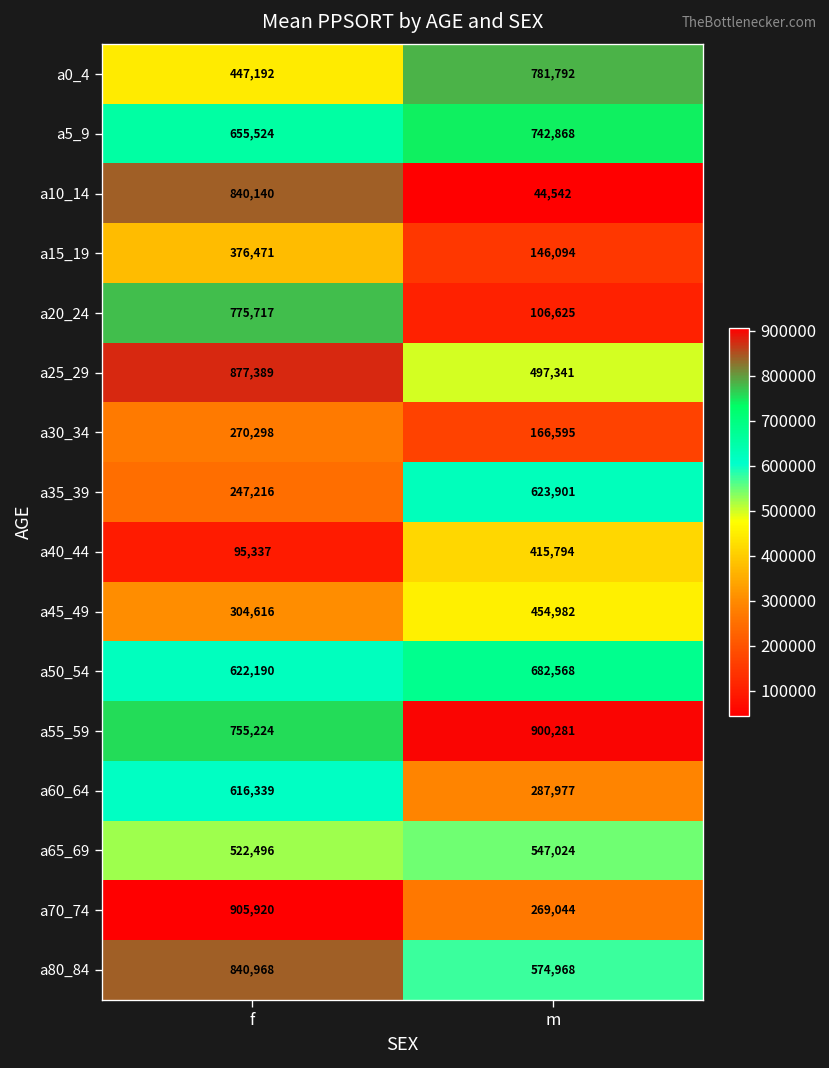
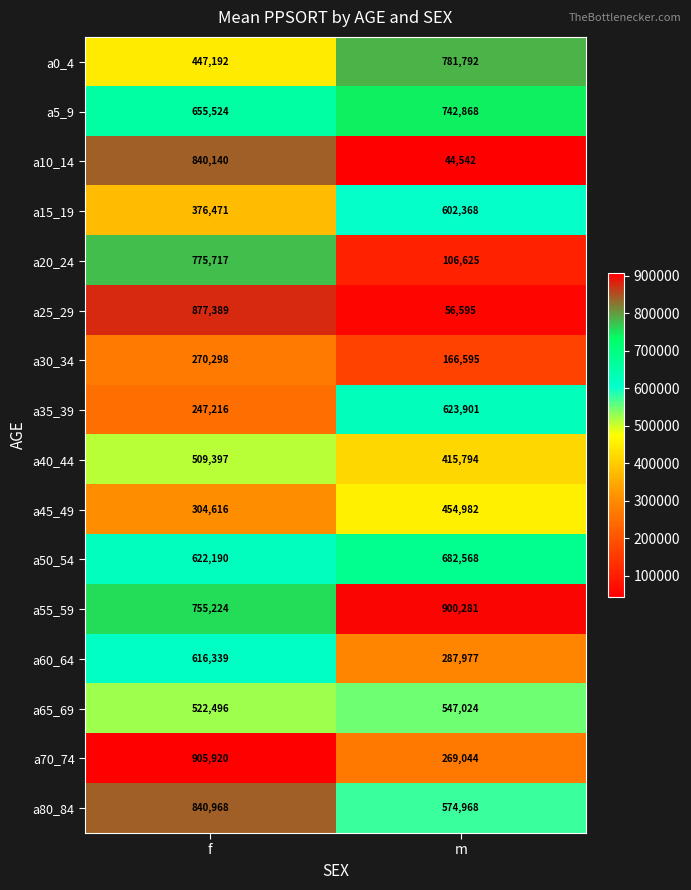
a15_19, m: 146,094 -> 602,368
a25_29, m: 497,341 -> 56,595
a40_44, f: 95,337 -> 509,397
